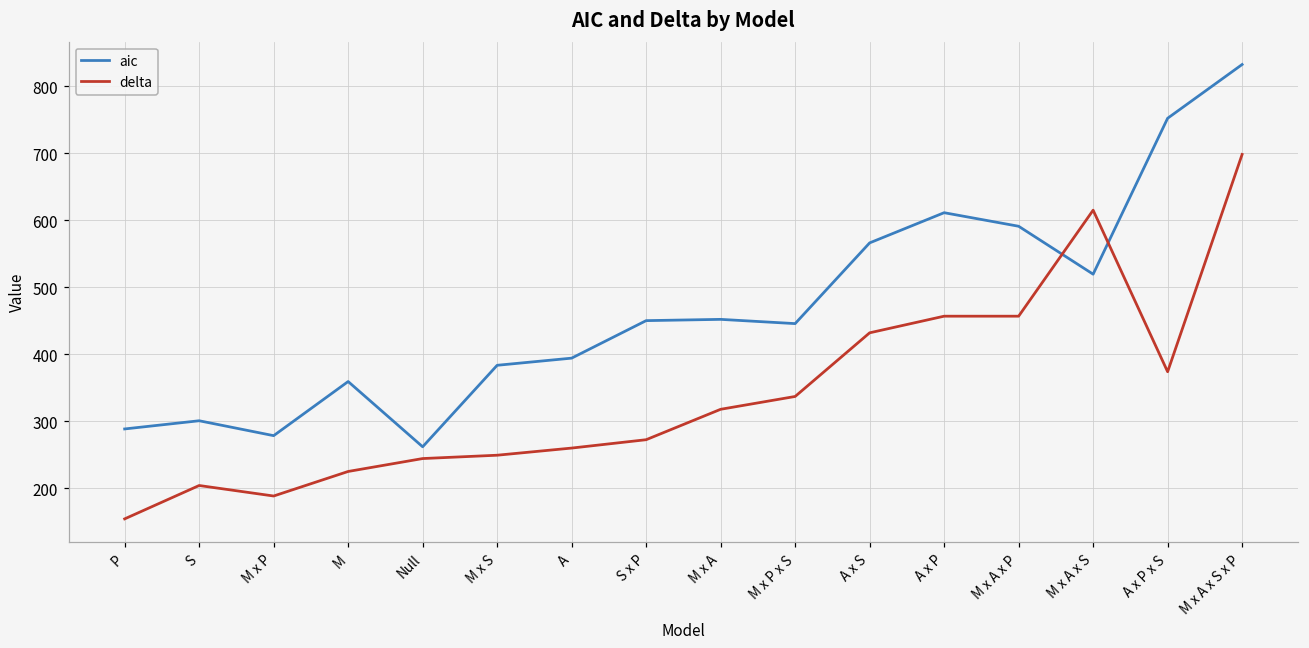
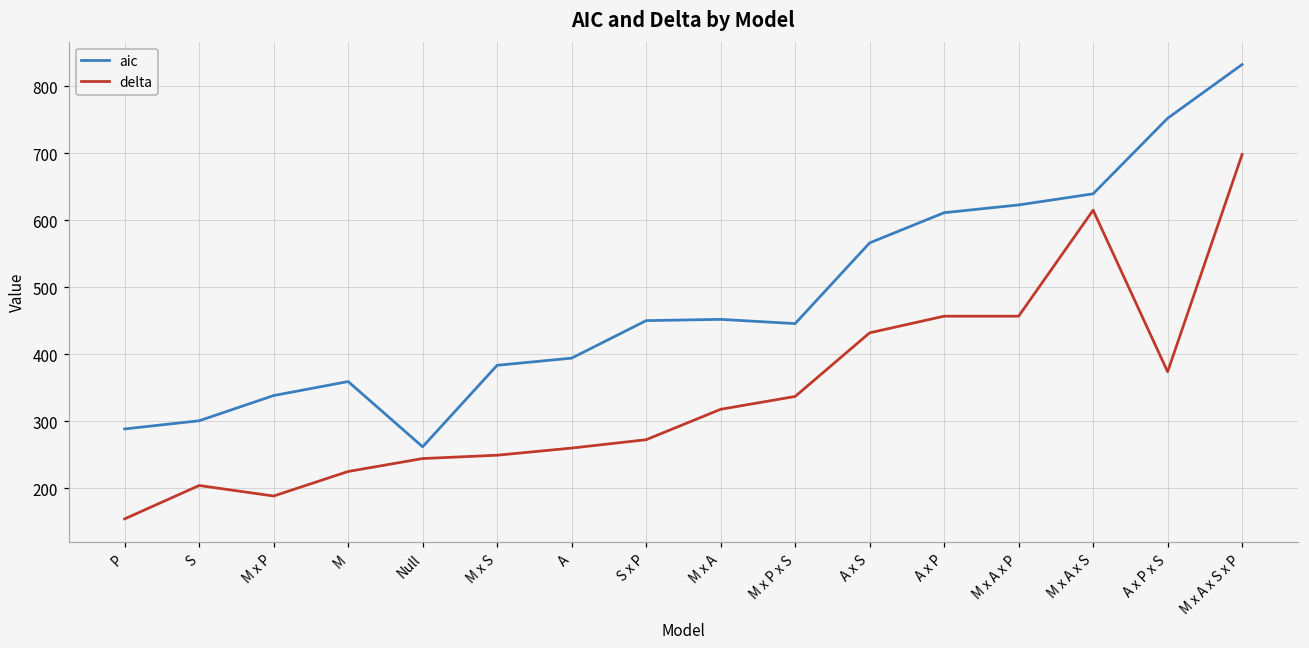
aic, M x P: 280 -> 340
aic, M x A x P: 590 -> 620
aic, M x A x S: 520 -> 640
